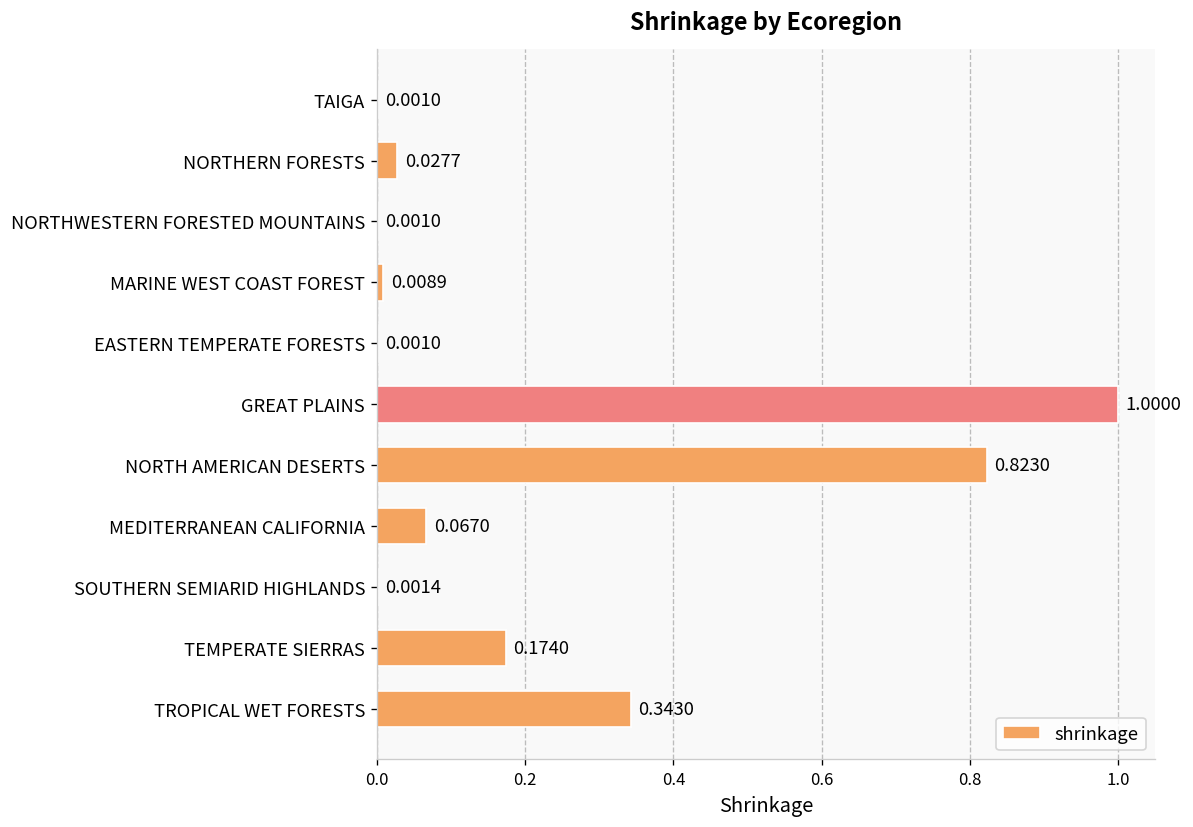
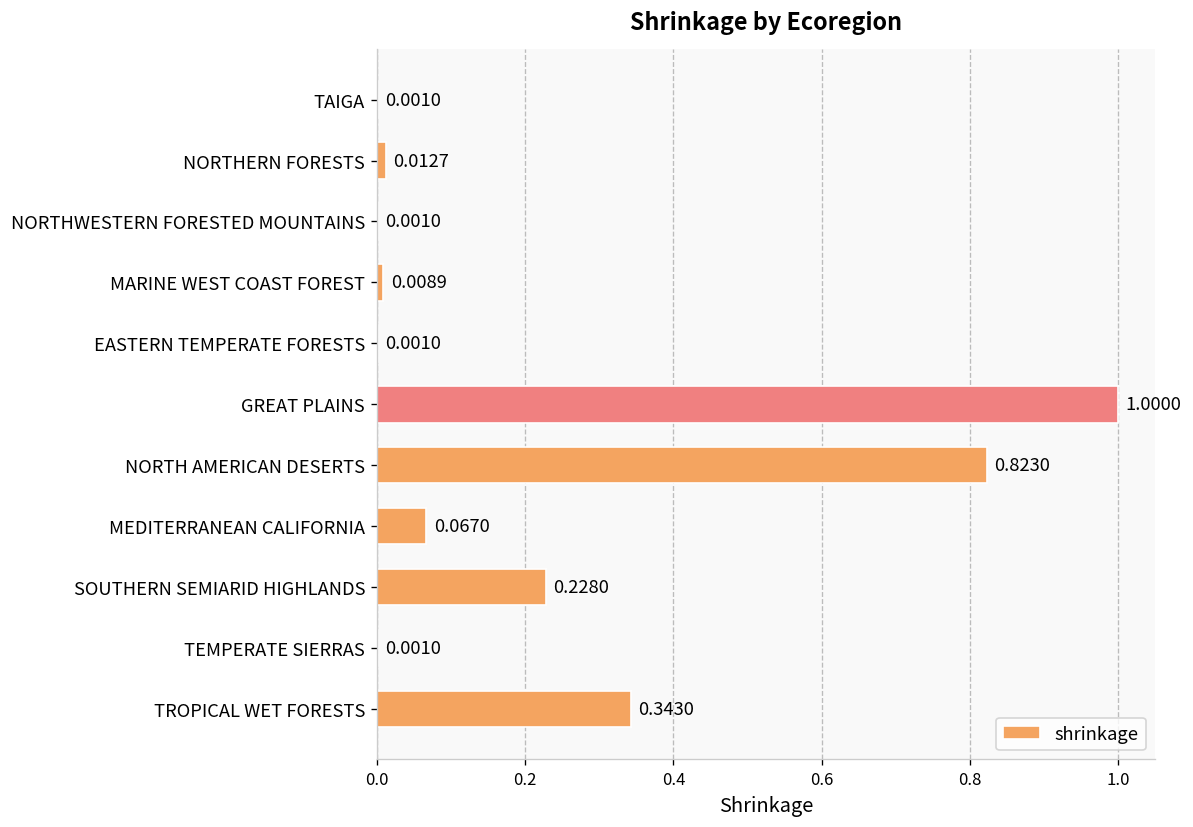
NORTHERN FORESTS: 0.0277 -> 0.0127
SOUTHERN SEMIARID HIGHLANDS: 0.0014 -> 0.2280
TEMPERATE SIERRAS: 0.1740 -> 0.0010
